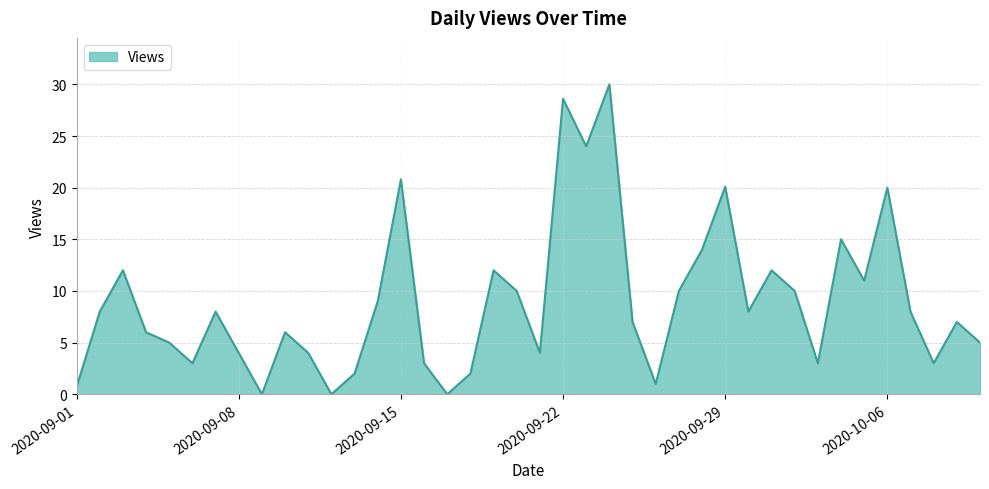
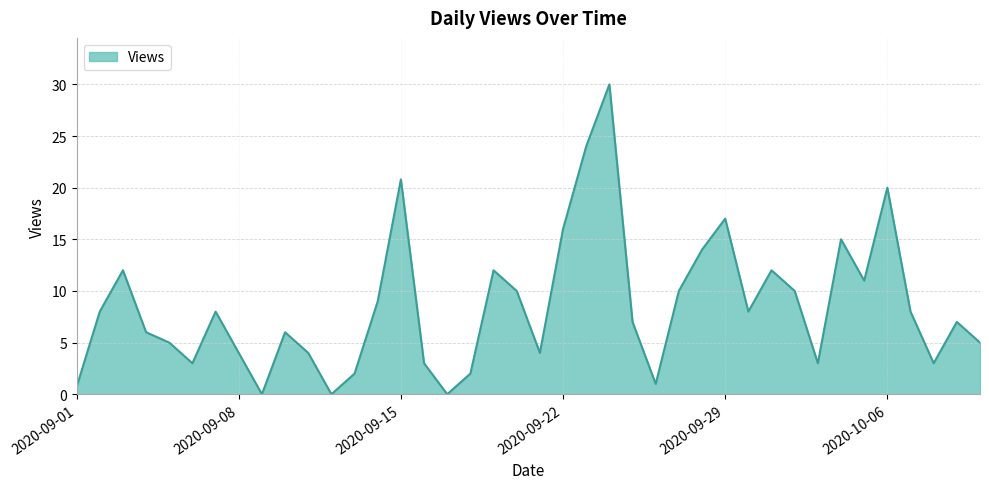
2020-09-22: 28.6 -> 16.0
2020-09-29: 20.1 -> 17.0
